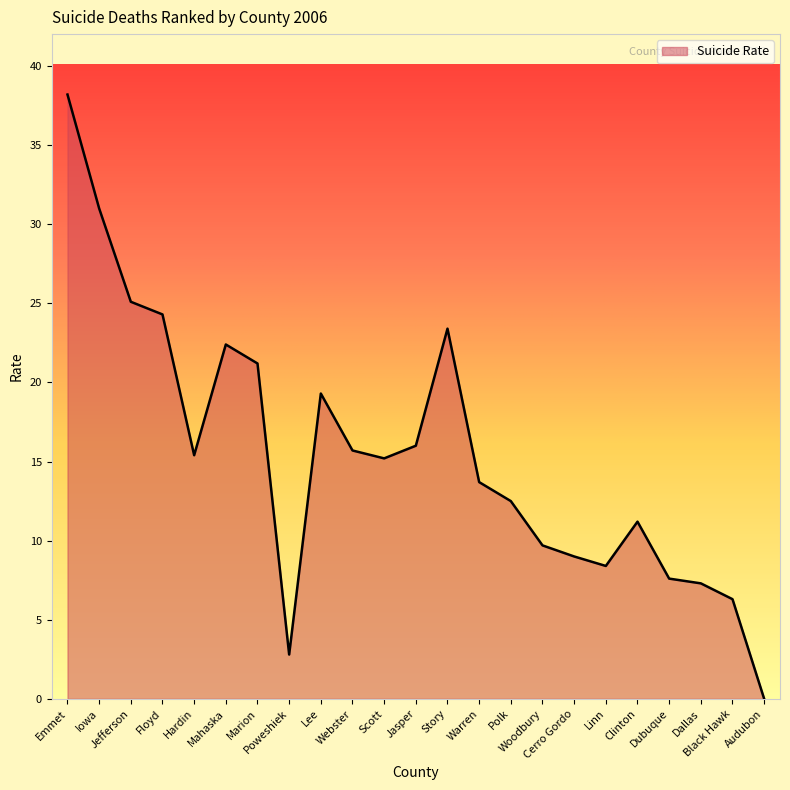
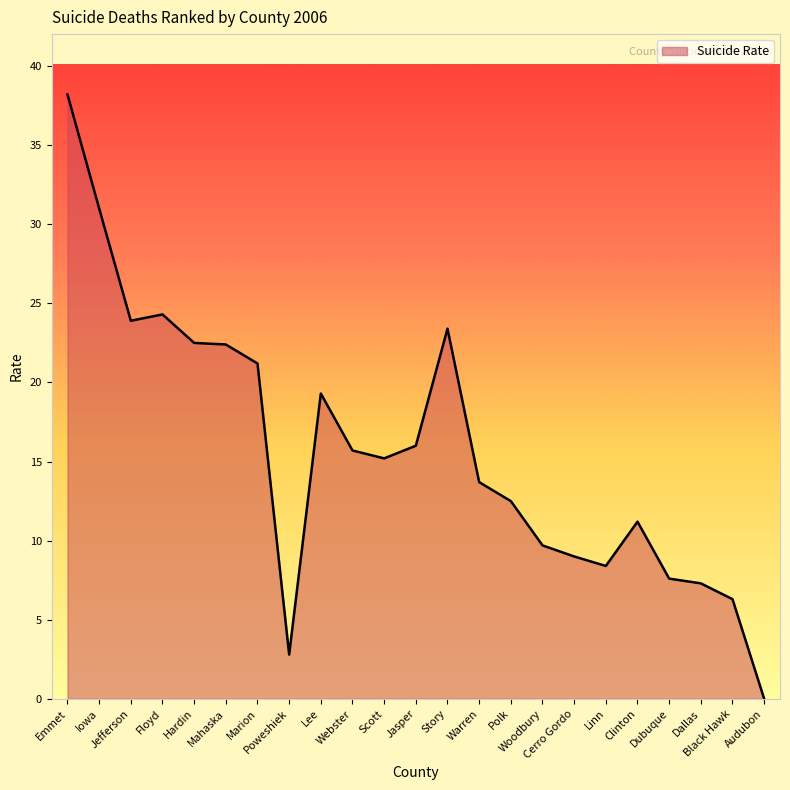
Jefferson: 25.1 -> 23.9
Hardin: 15.4 -> 22.5
